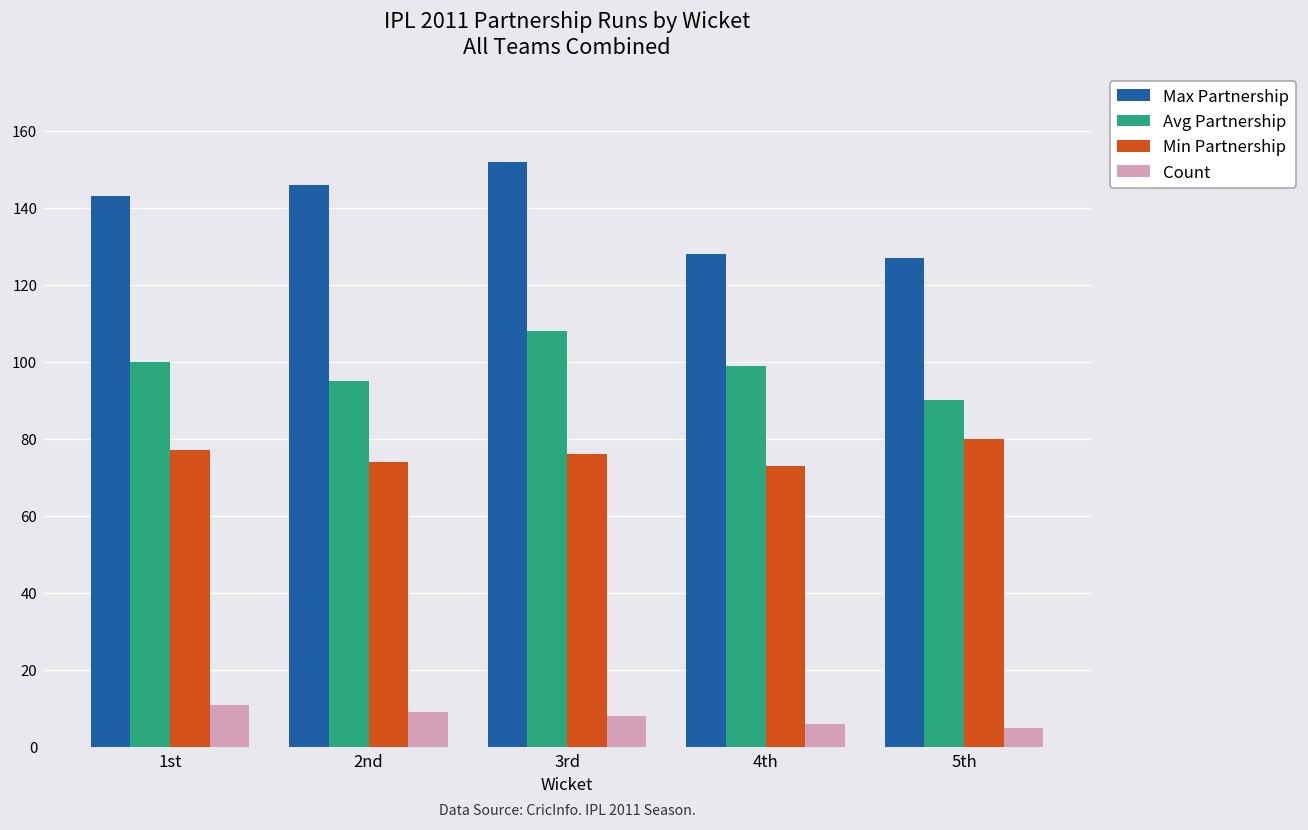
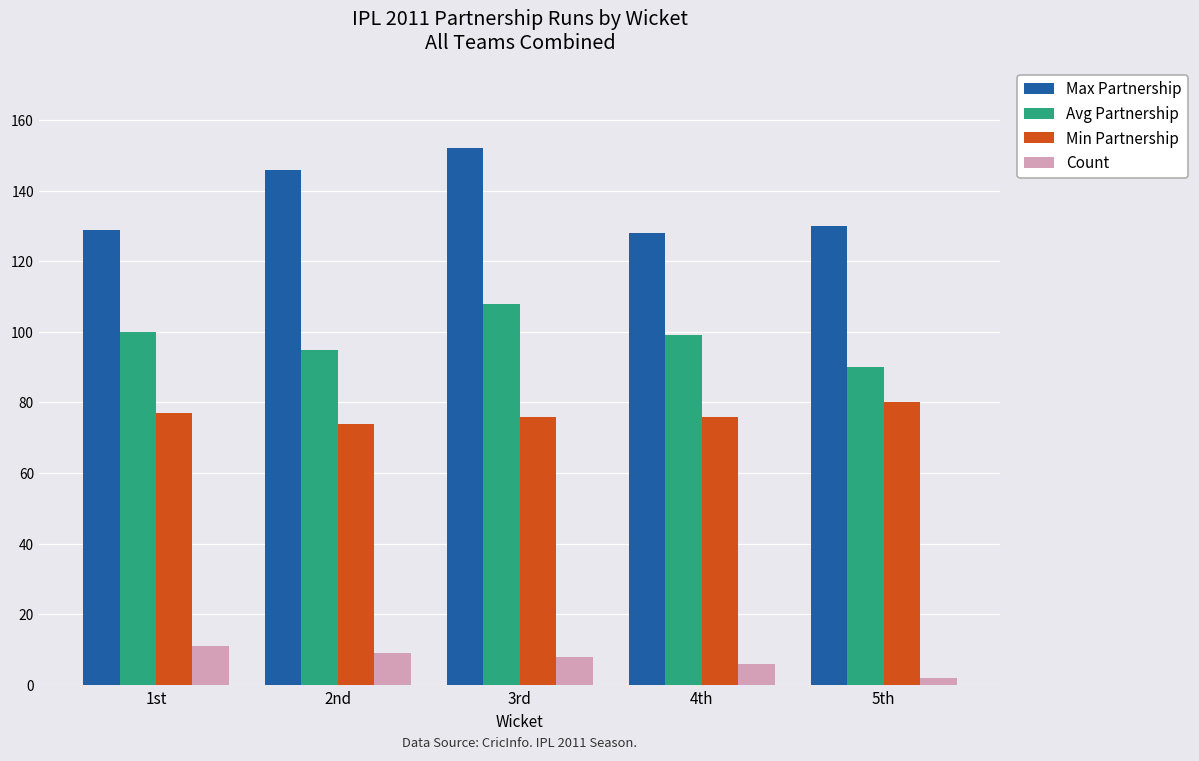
Max Partnership, 1st: 143 -> 129
Min Partnership, 4th: 73 -> 76
Max Partnership, 5th: 127 -> 130
Count, 5th: 5 -> 2
